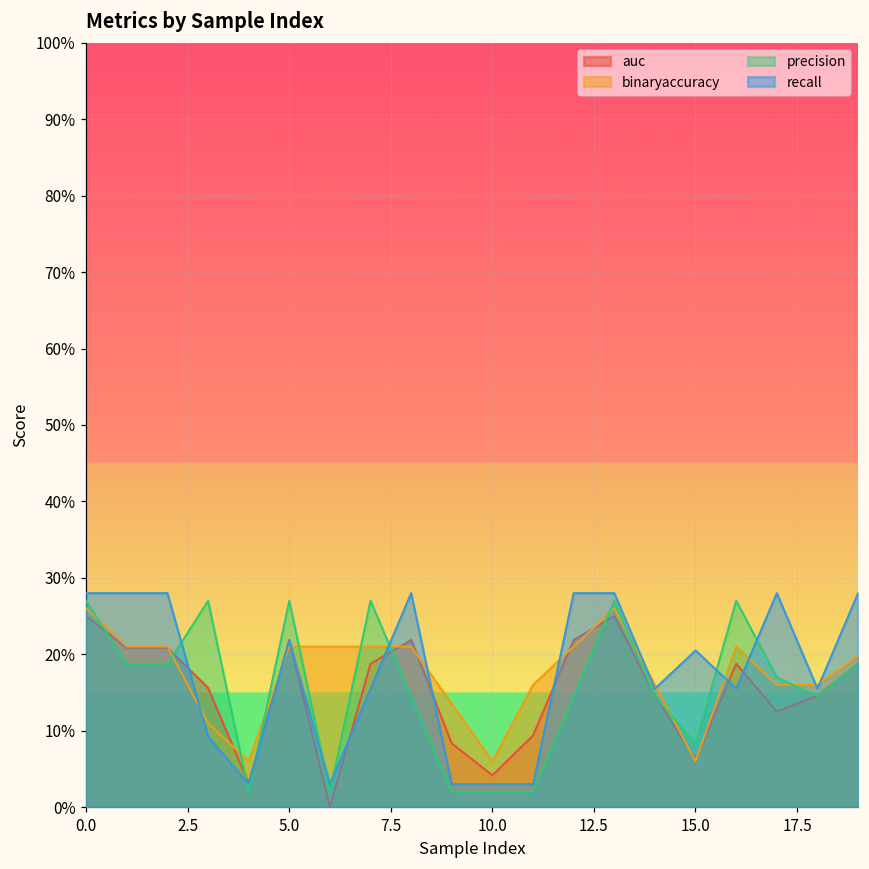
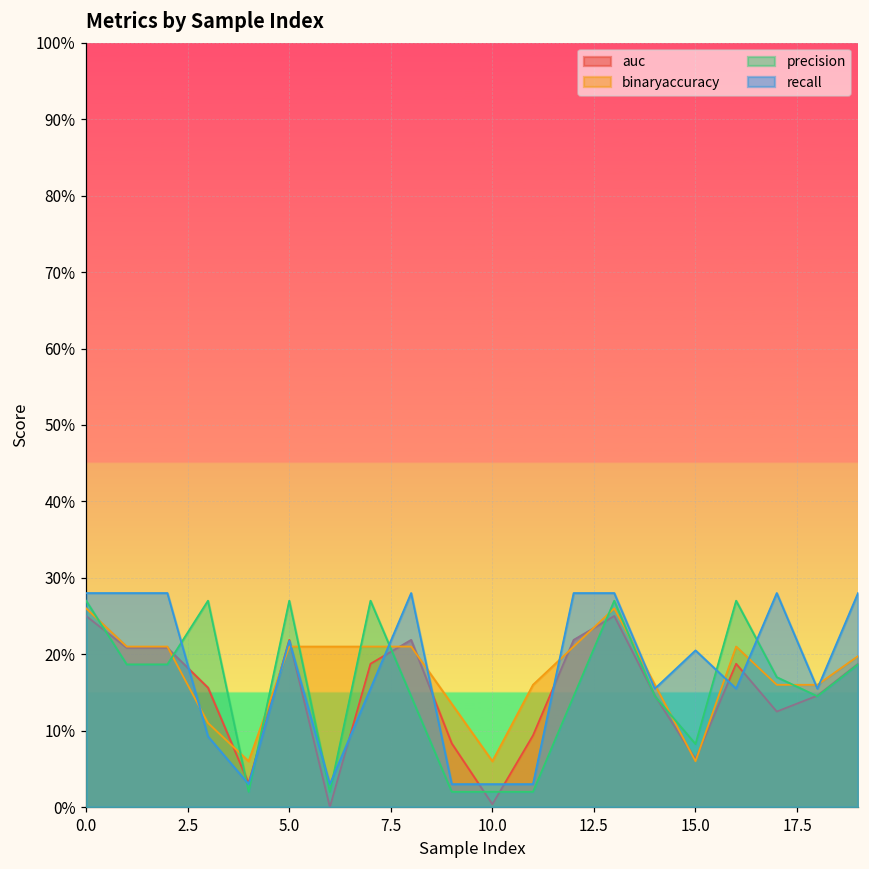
auc, 10.0: 4% -> 0%
